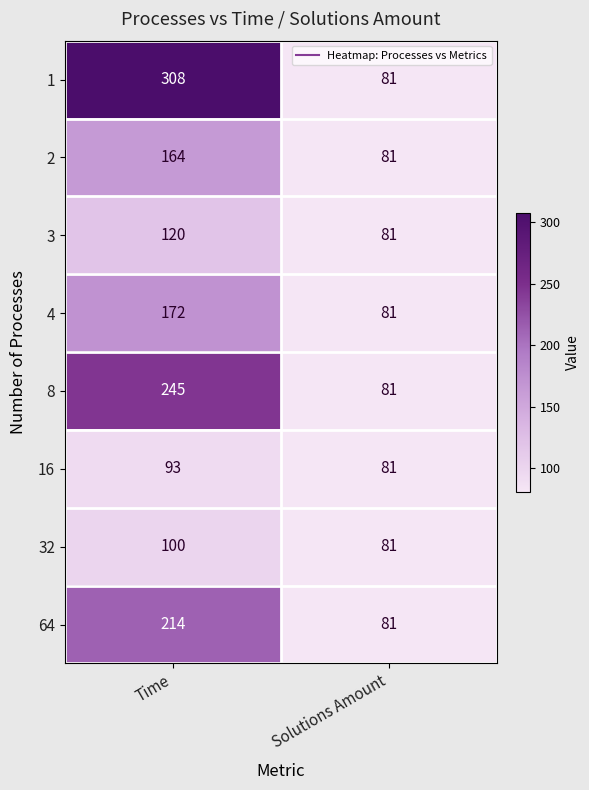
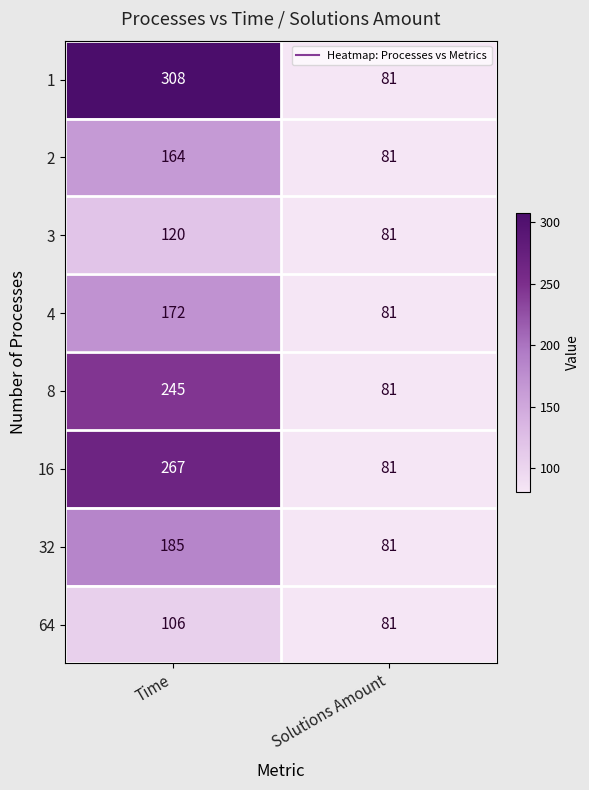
16, Time: 93 -> 267
32, Time: 100 -> 185
64, Time: 214 -> 106
